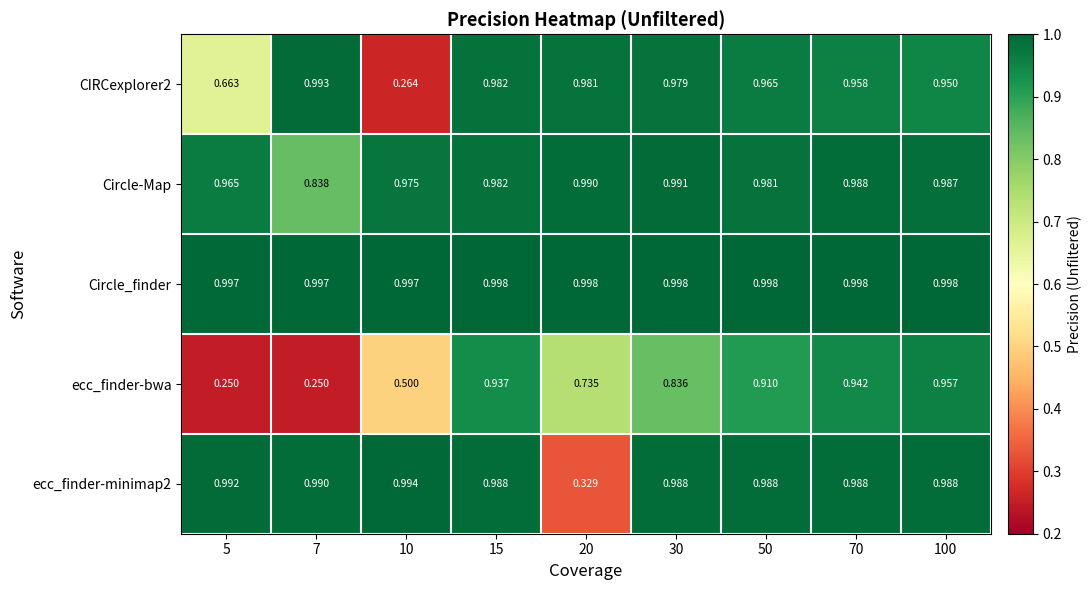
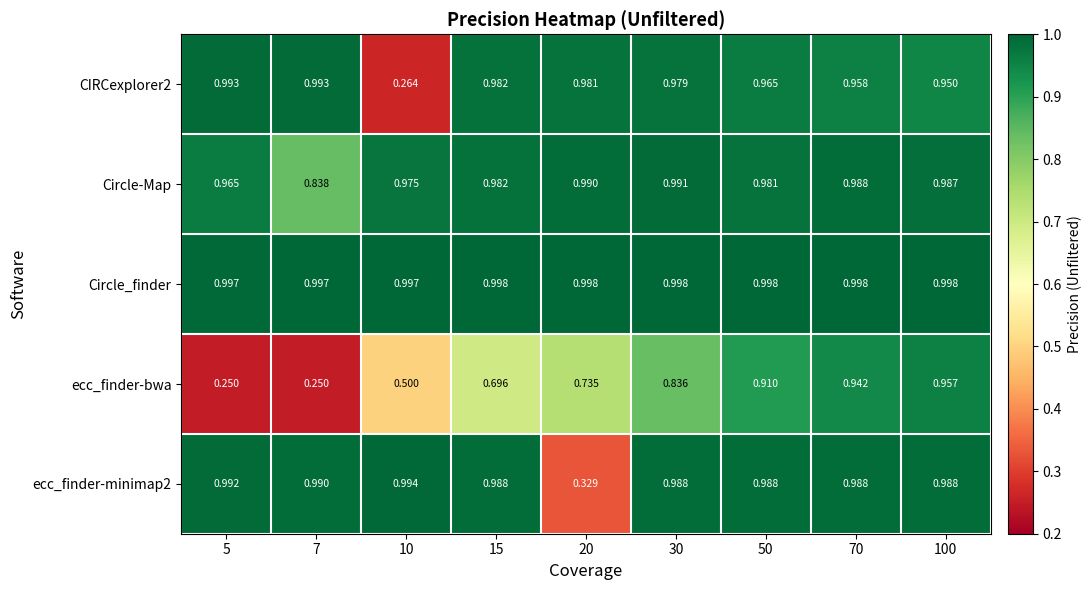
CIRCexplorer2, 5: 0.663 -> 0.993
ecc_finder-bwa, 15: 0.937 -> 0.696
